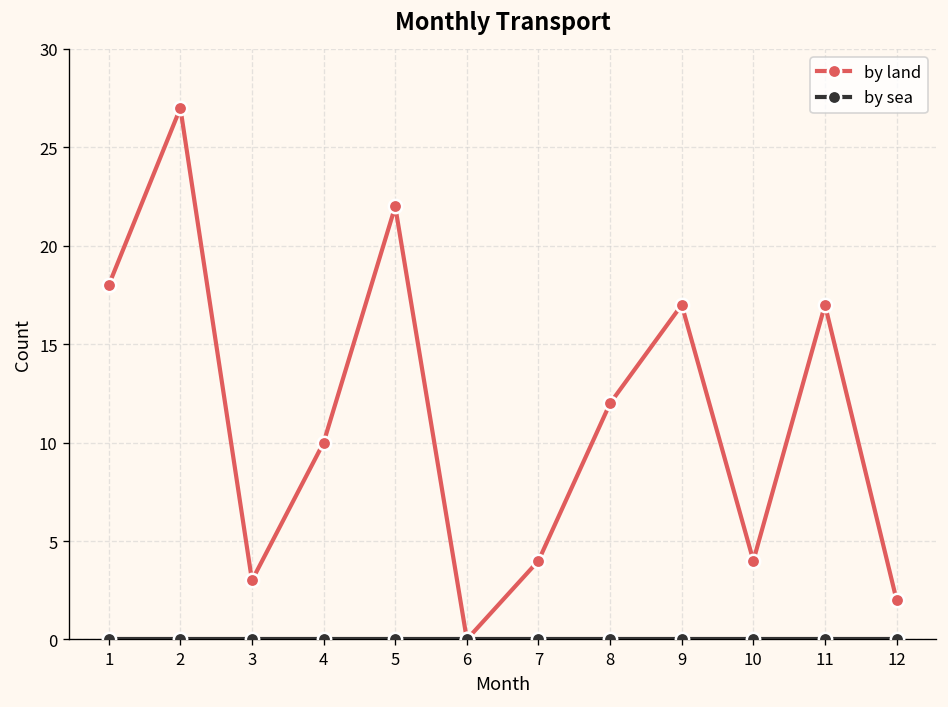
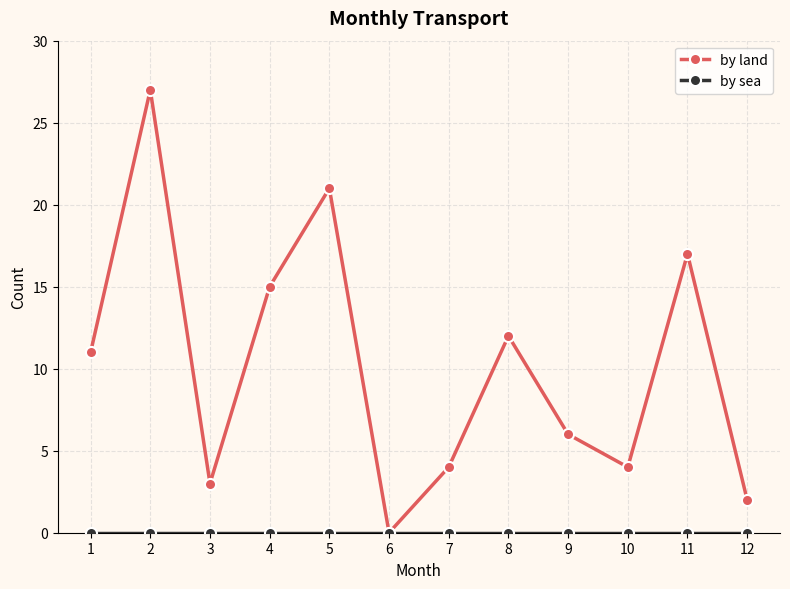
by land, 1: 18 -> 11
by land, 4: 10 -> 15
by land, 5: 22 -> 21
by land, 9: 17 -> 6
